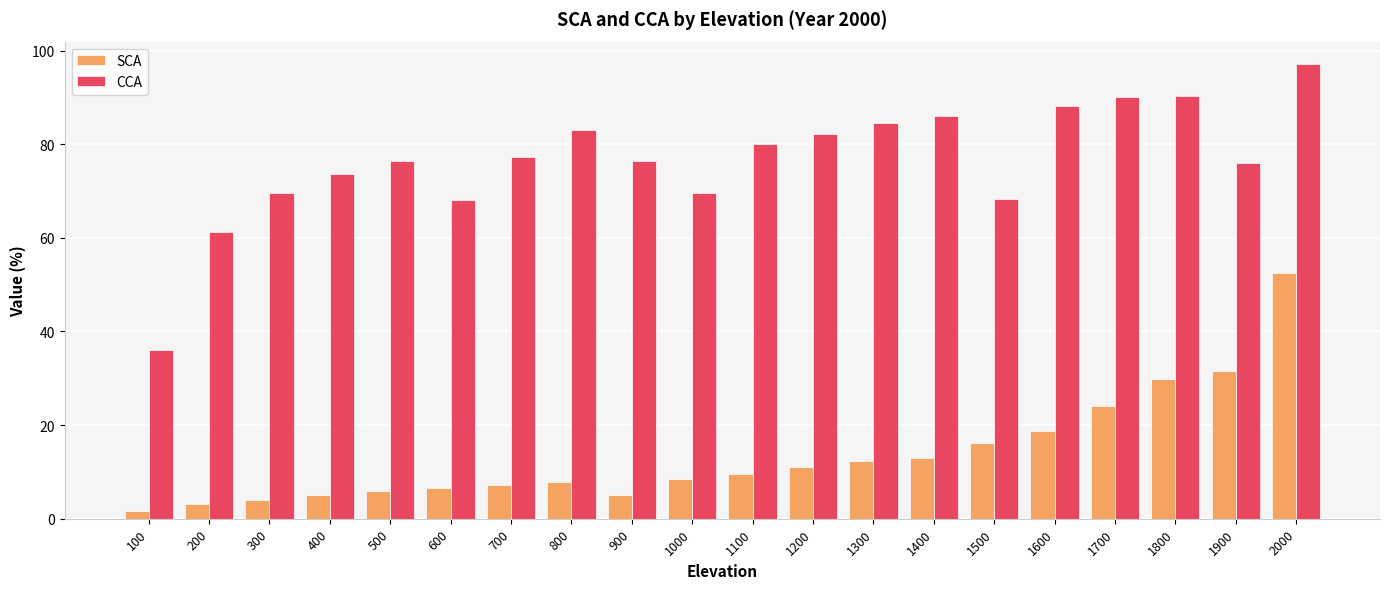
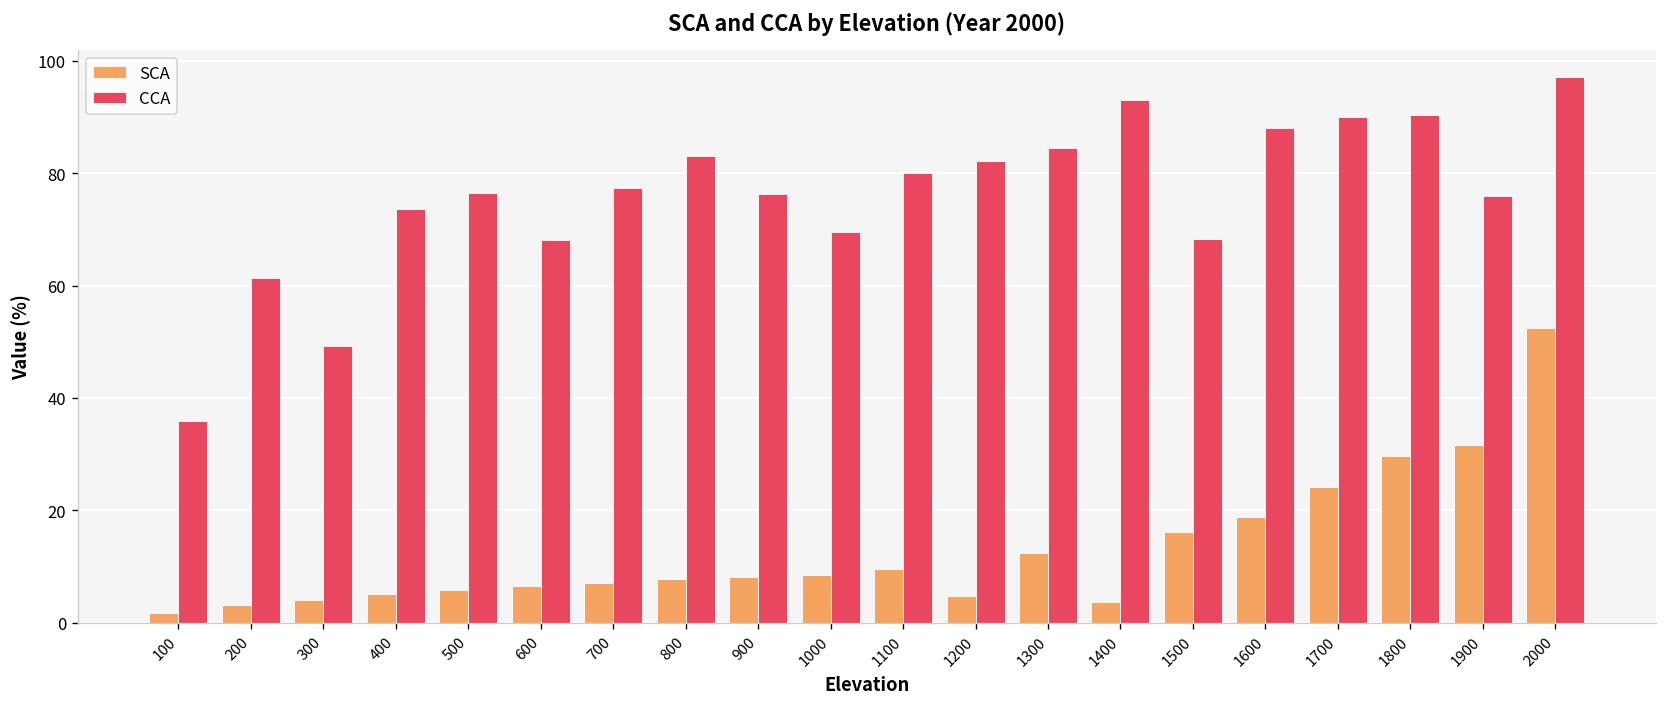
CCA, 300: 70 -> 49
SCA, 900: 5 -> 8
SCA, 1200: 11 -> 5
SCA, 1400: 13 -> 4
CCA, 1400: 86 -> 93
